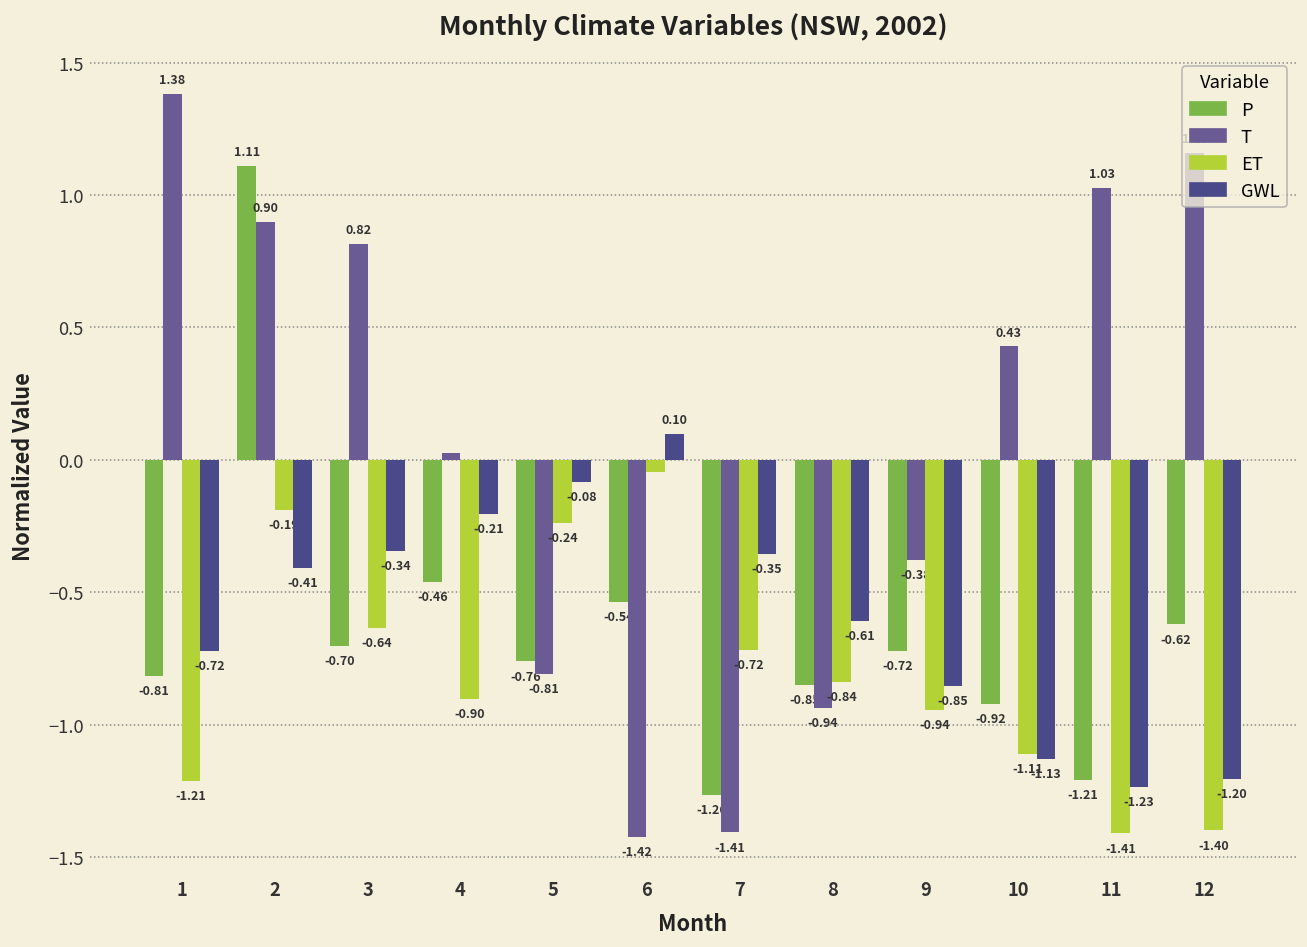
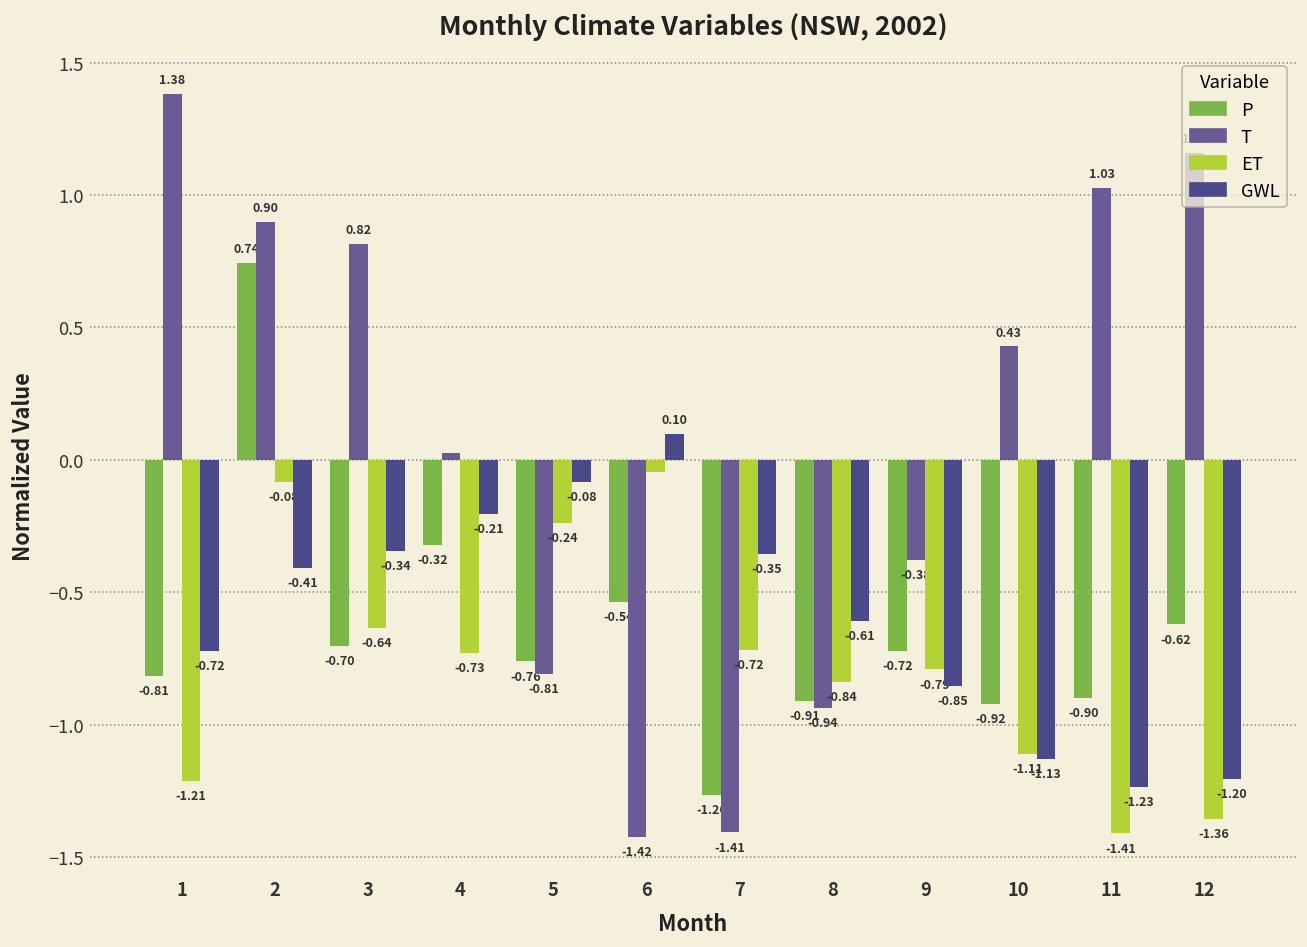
P, 2: 1.11 -> 0.74
ET, 2: -0.19 -> -0.08
P, 4: -0.46 -> -0.32
ET, 4: -0.90 -> -0.73
P, 8: -0.85 -> -0.91
ET, 9: -0.94 -> -0.79
P, 11: -1.21 -> -0.90
ET, 12: -1.40 -> -1.36
